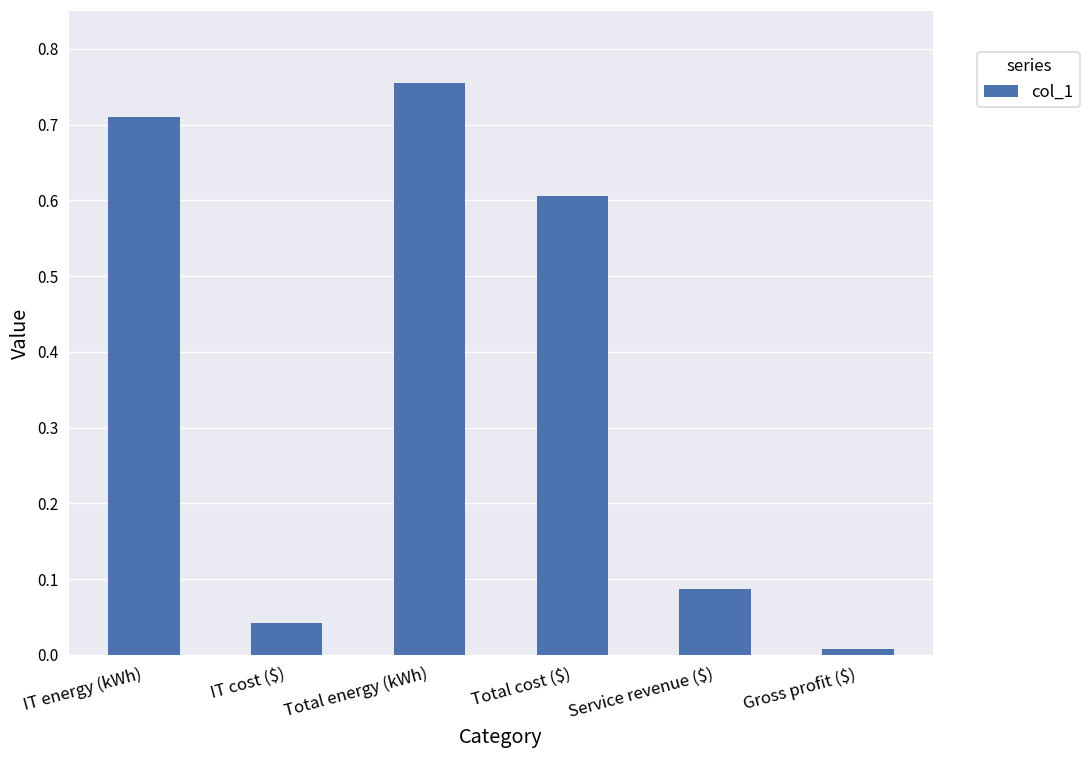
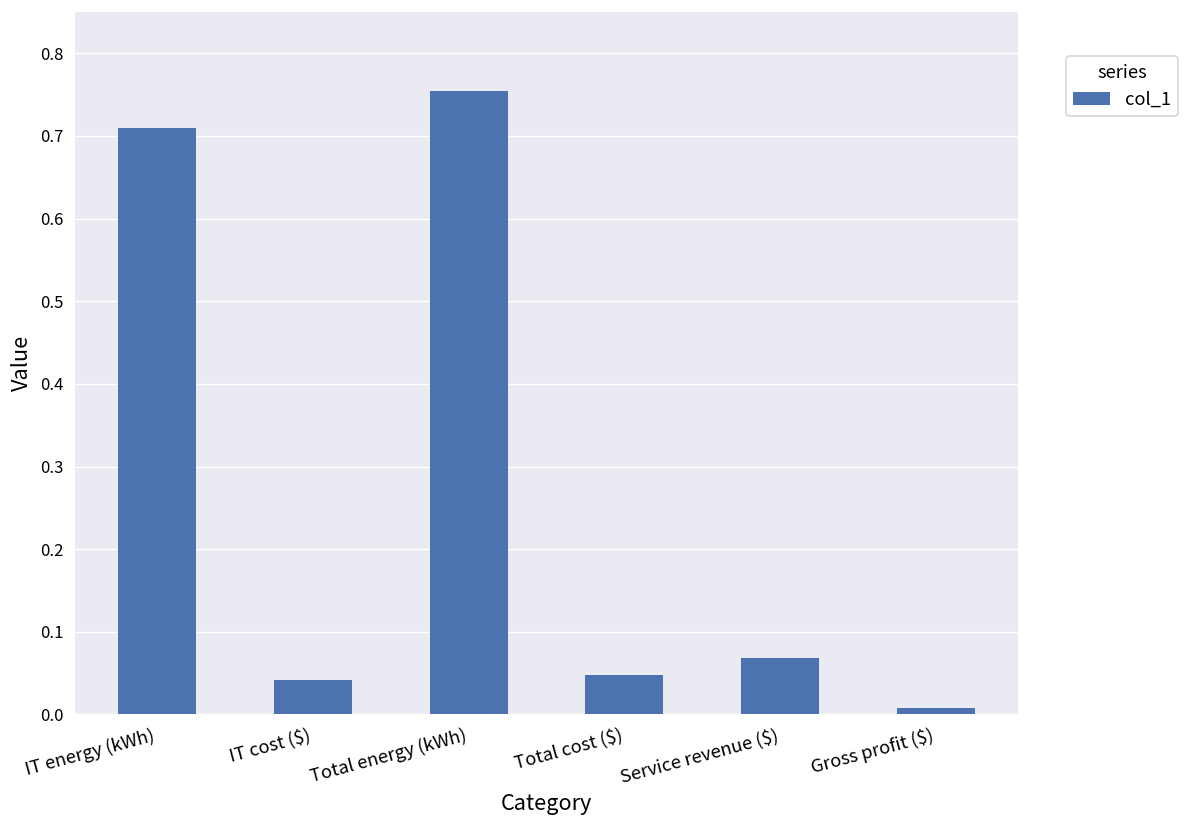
Total cost ($): 0.61 -> 0.05
Service revenue ($): 0.09 -> 0.07
